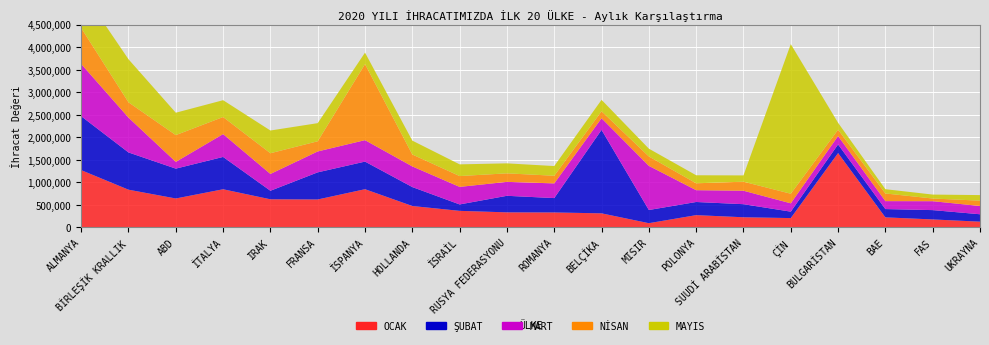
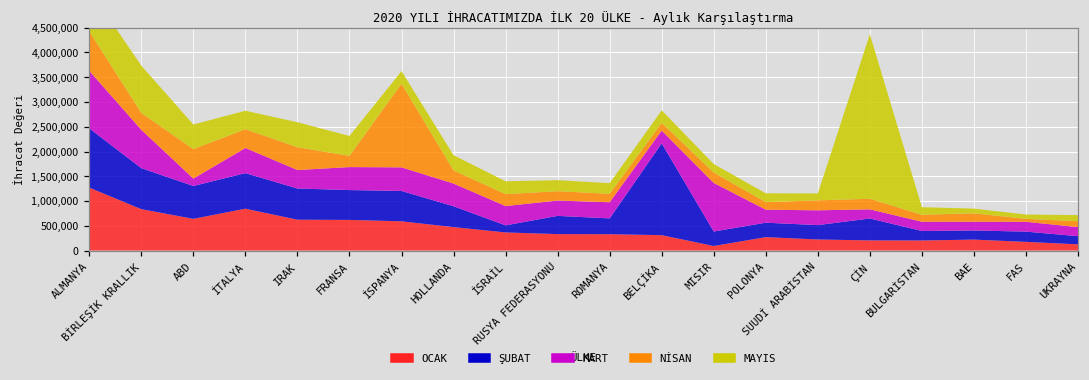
ŞUBAT, IRAK: 200,000 -> 600,000
OCAK, İSPANYA: 800,000 -> 600,000
ŞUBAT, ÇİN: 100,000 -> 400,000
OCAK, BULGARİSTAN: 1,600,000 -> 200,000
